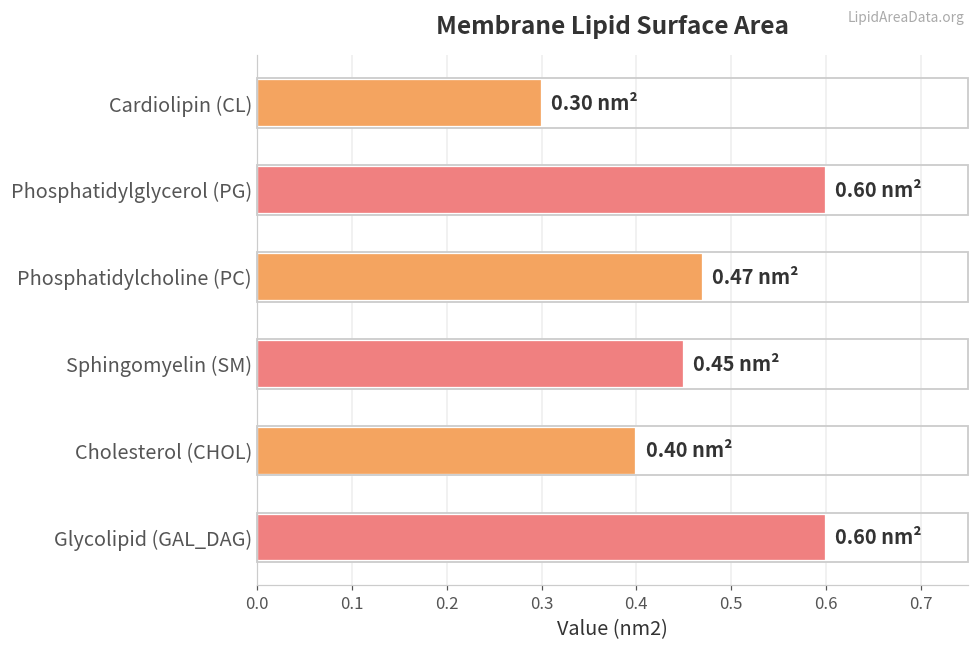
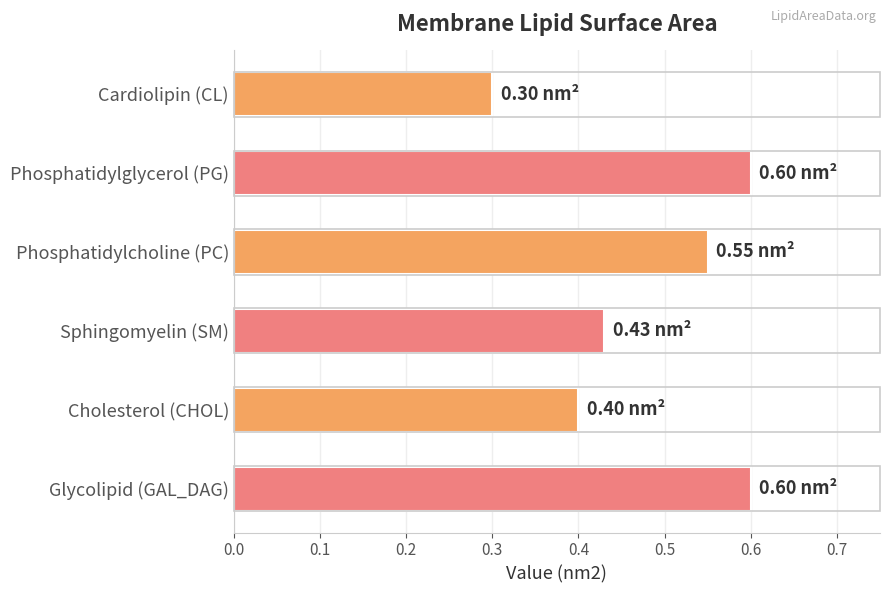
Phosphatidylcholine (PC): 0.47 -> 0.55
Sphingomyelin (SM): 0.45 -> 0.43
